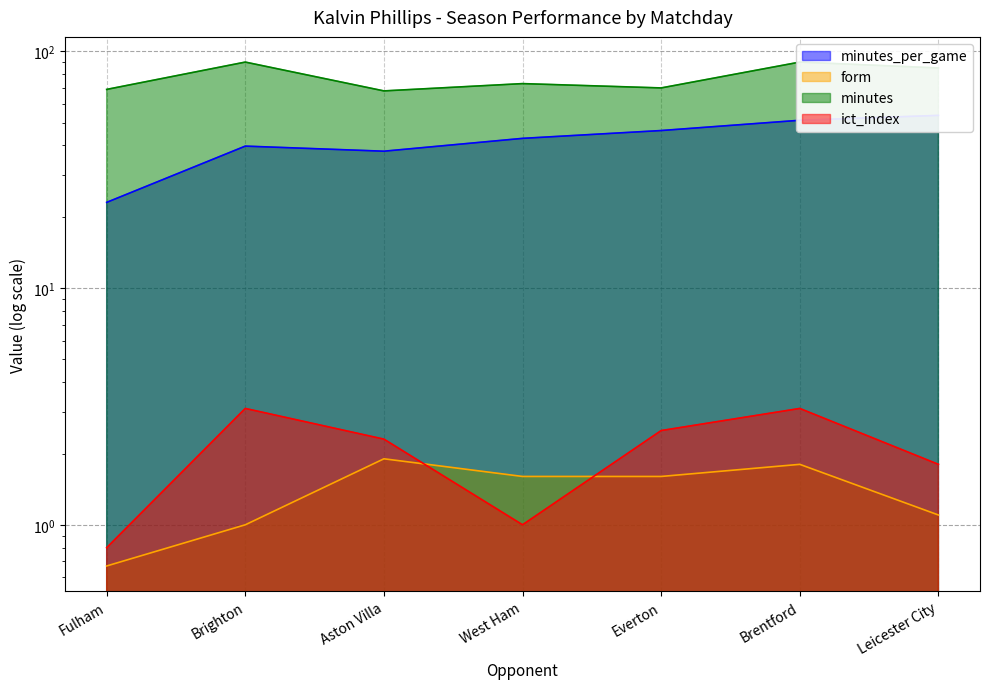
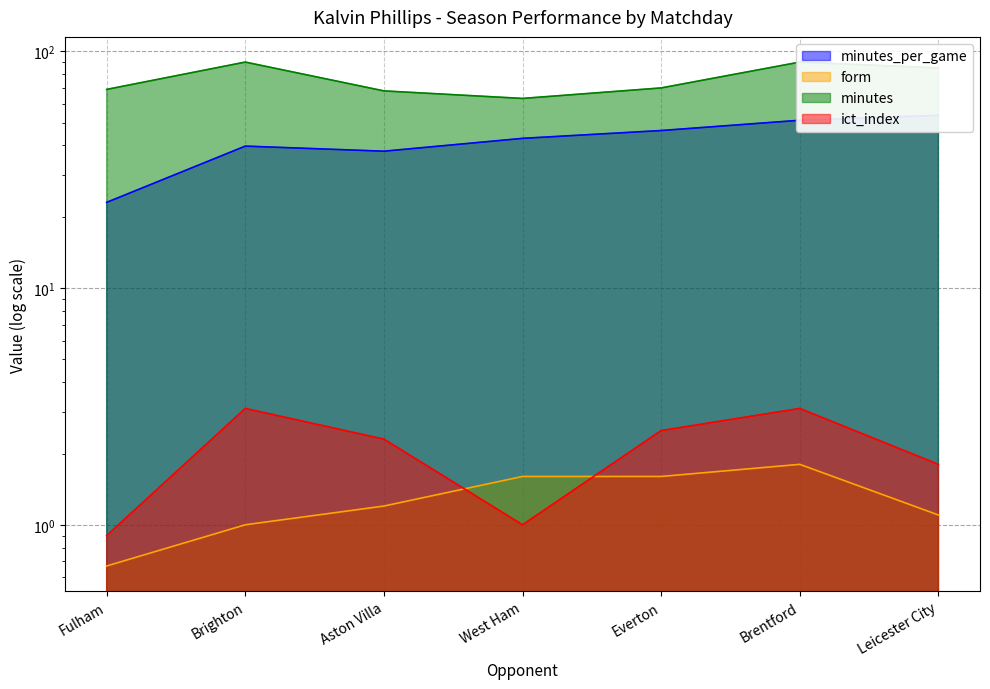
ict_index, Fulham: 0.8 -> 0.9
form, Aston Villa: 1.9 -> 1.2
minutes, West Ham: 73 -> 63
